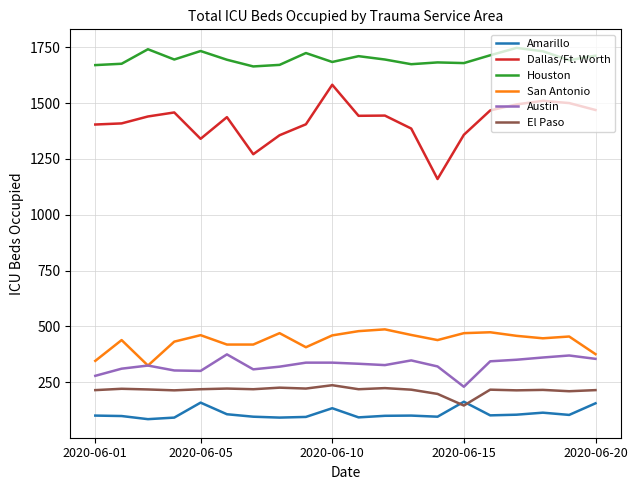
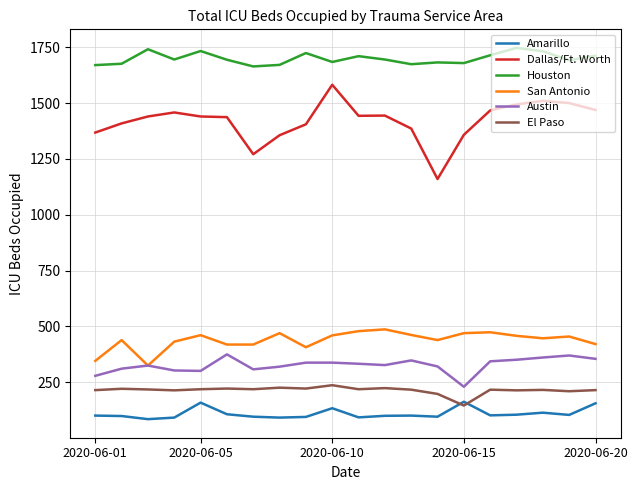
Dallas/Ft. Worth, 2020-06-01: 1400 -> 1370
Dallas/Ft. Worth, 2020-06-05: 1340 -> 1440
San Antonio, 2020-06-20: 380 -> 420
